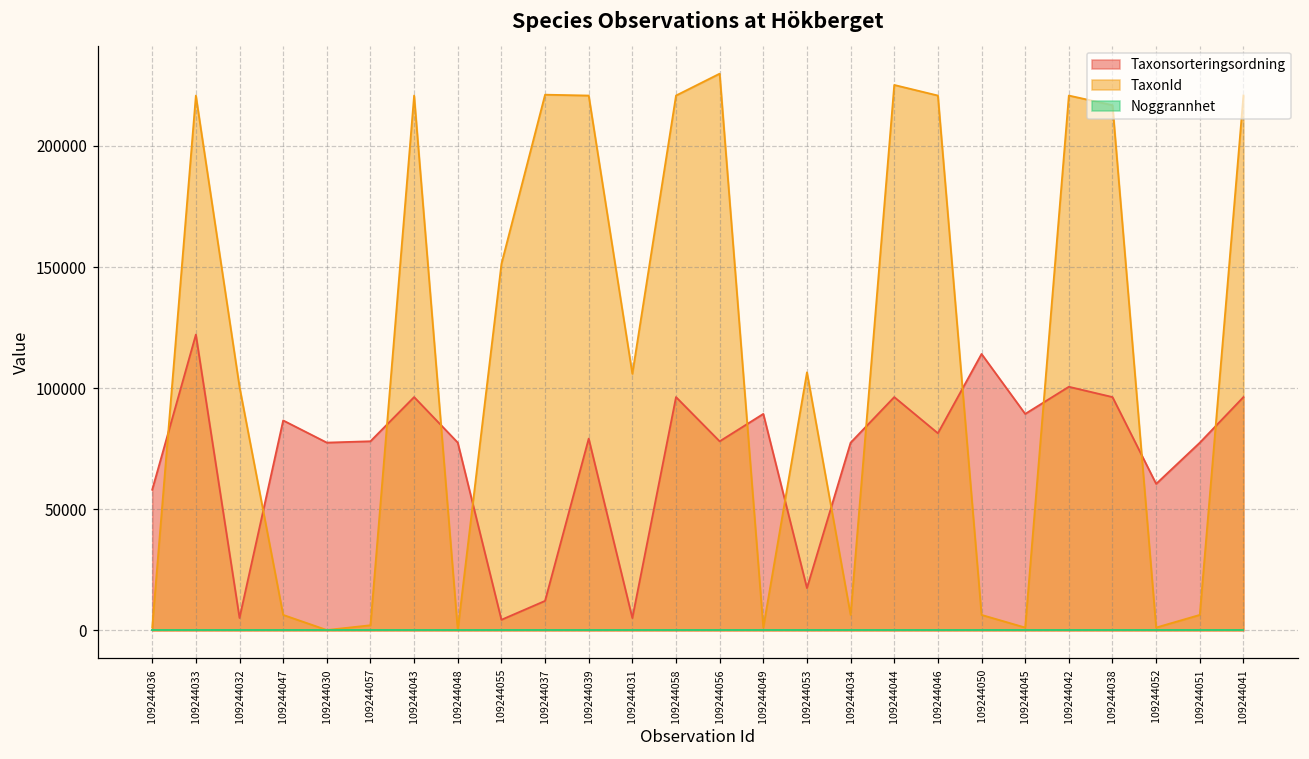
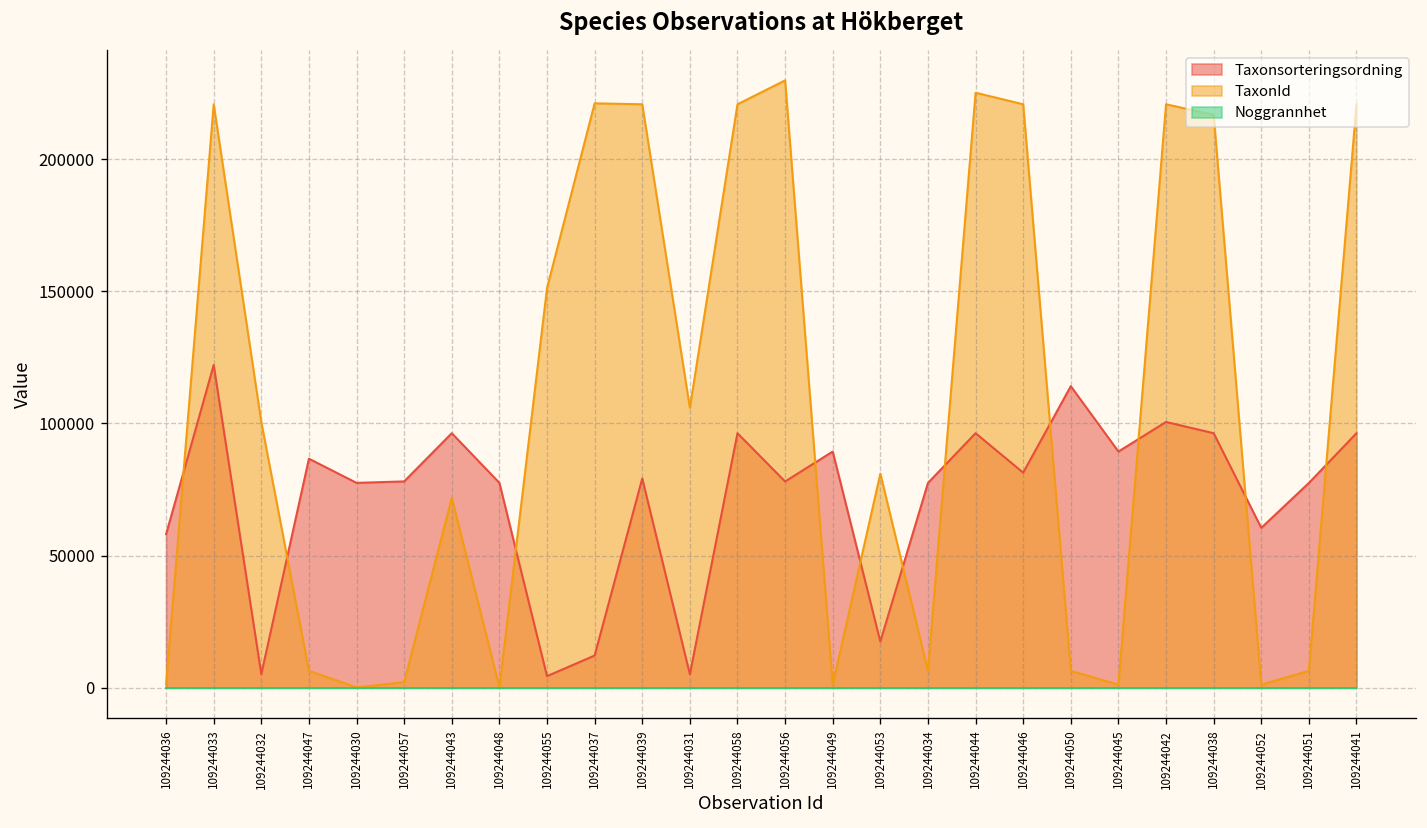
TaxonId, 109244043: 221000 -> 72000
TaxonId, 109244053: 107000 -> 81000
